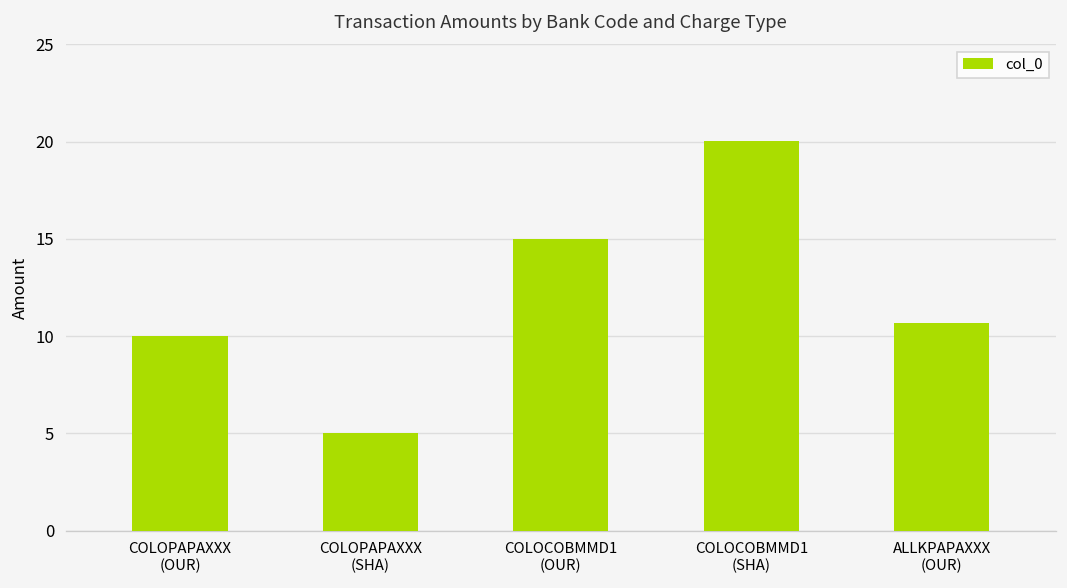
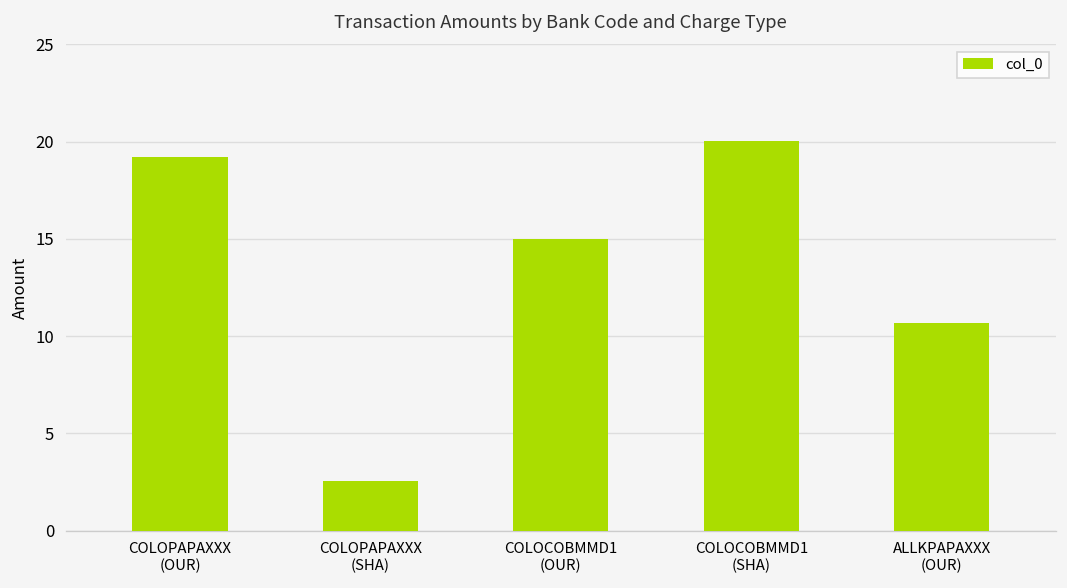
COLOPAPAXXX (OUR): 10.0 -> 19.2
COLOPAPAXXX (SHA): 5.0 -> 2.6
